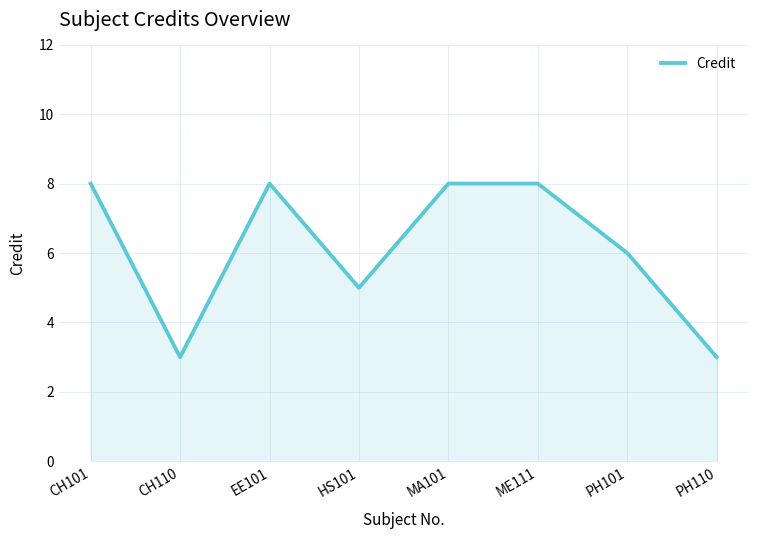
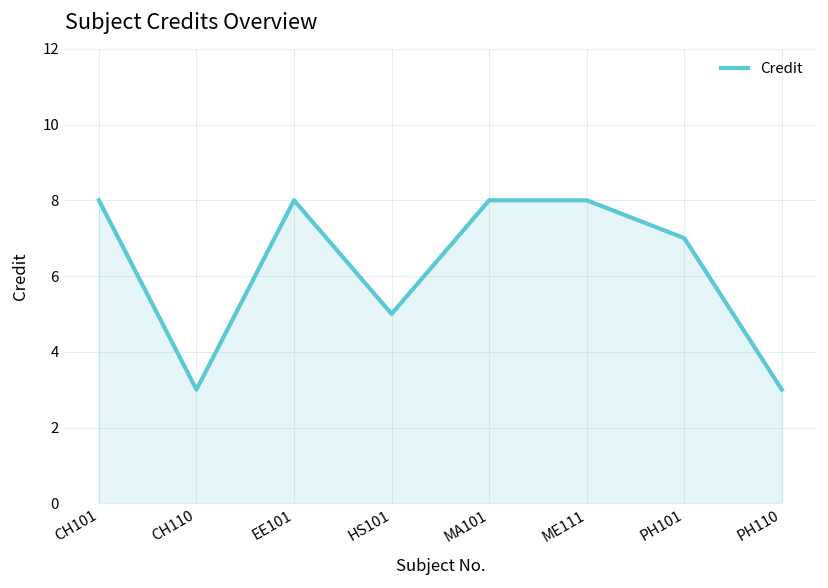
PH101: 6 -> 7
